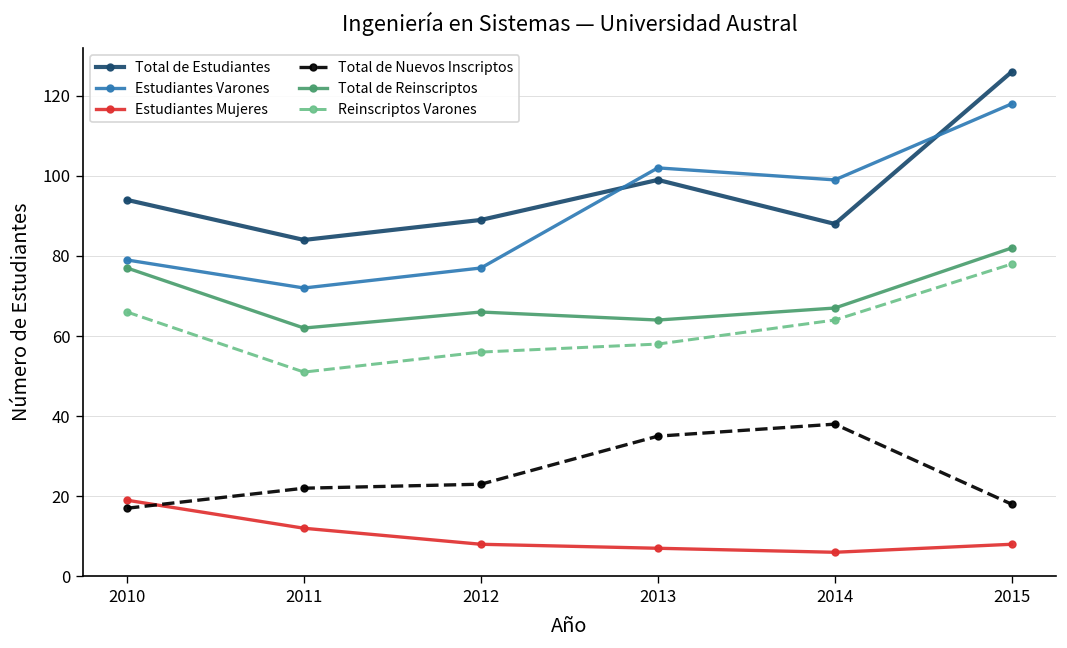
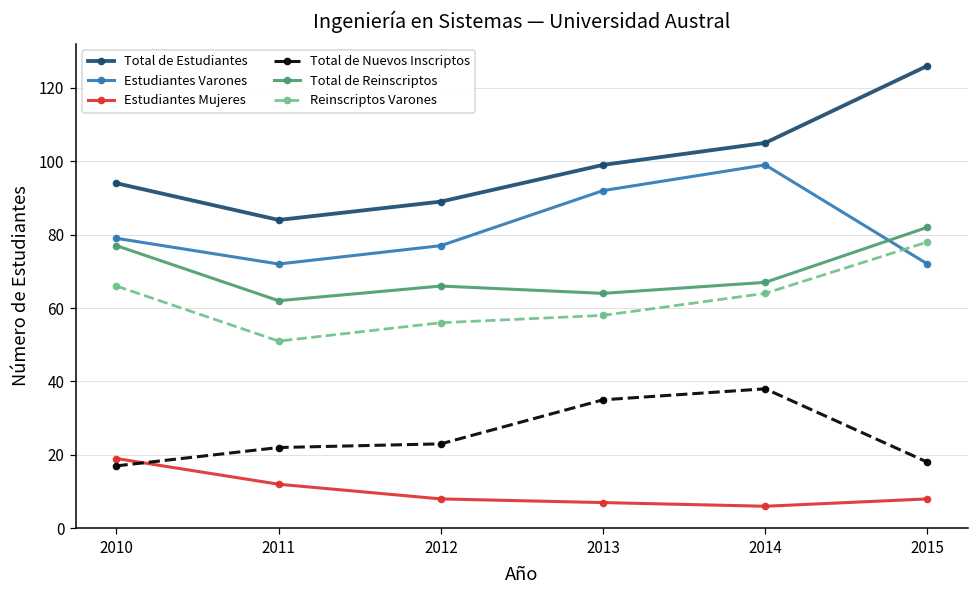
Estudiantes Varones, 2013: 102 -> 92
Total de Estudiantes, 2014: 88 -> 105
Estudiantes Varones, 2015: 118 -> 72
